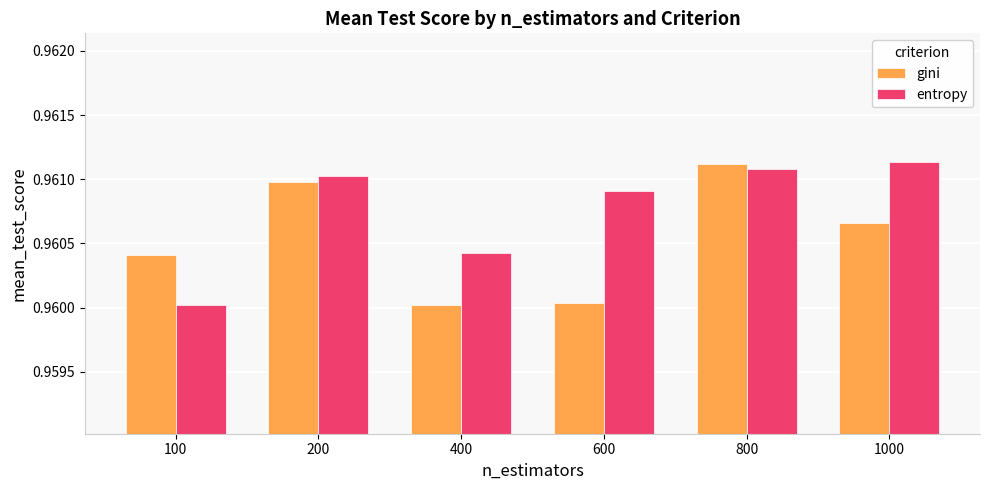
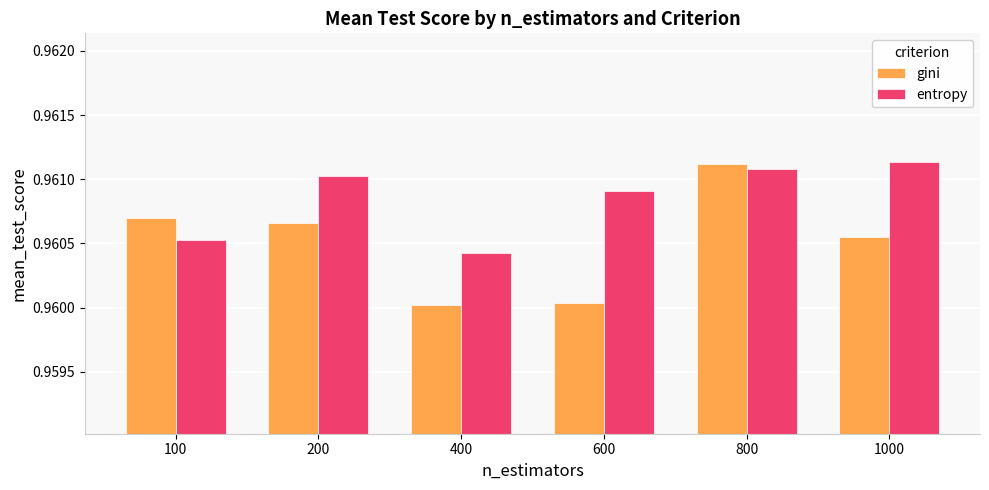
gini, 100: 0.96041 -> 0.96070
entropy, 100: 0.96002 -> 0.96052
gini, 200: 0.96098 -> 0.96066
gini, 1000: 0.96066 -> 0.96055
